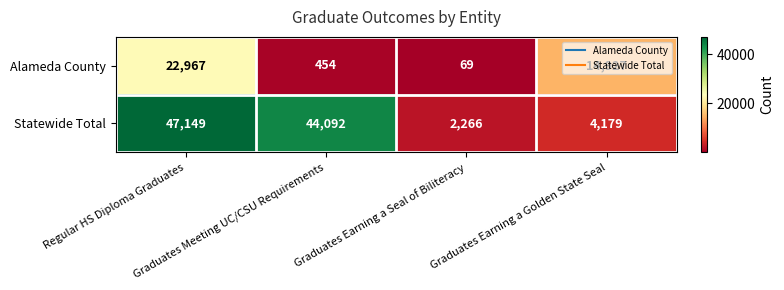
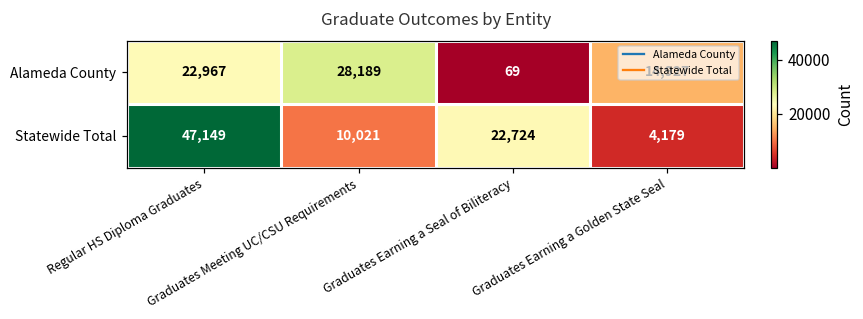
Alameda County, Graduates Meeting UC/CSU Requirements: 454 -> 28,189
Statewide Total, Graduates Meeting UC/CSU Requirements: 44,092 -> 10,021
Statewide Total, Graduates Earning a Seal of Biliteracy: 2,266 -> 22,724
